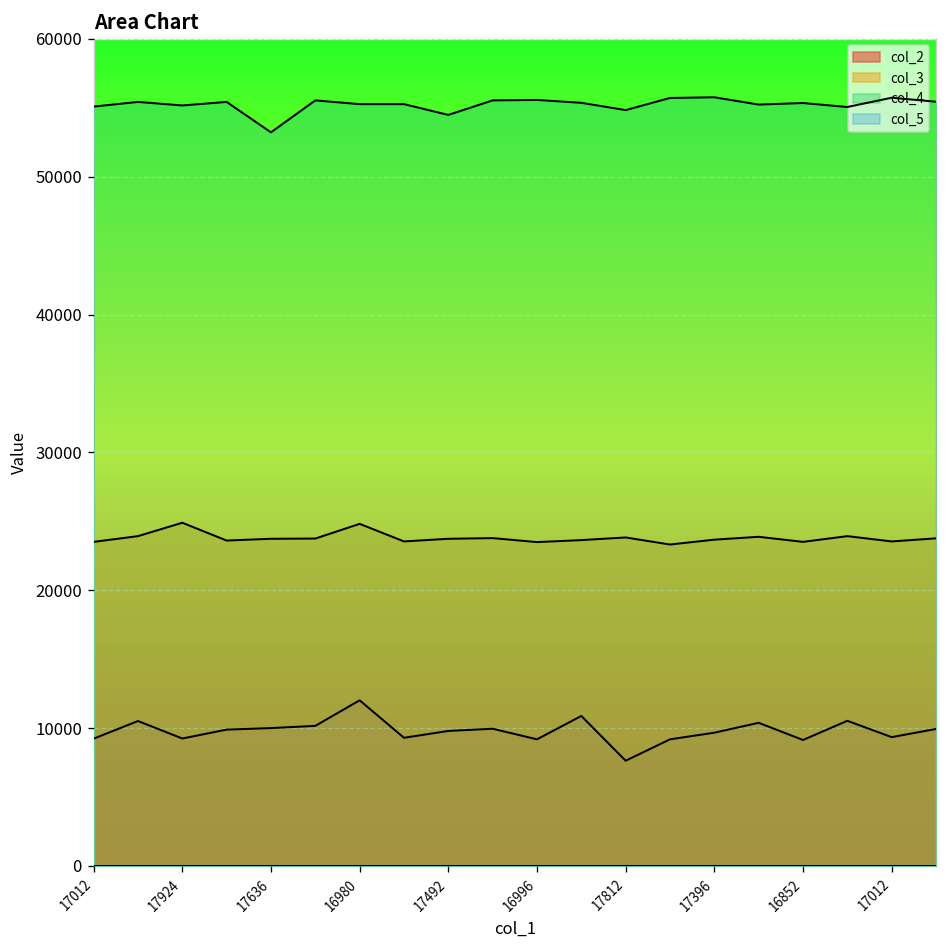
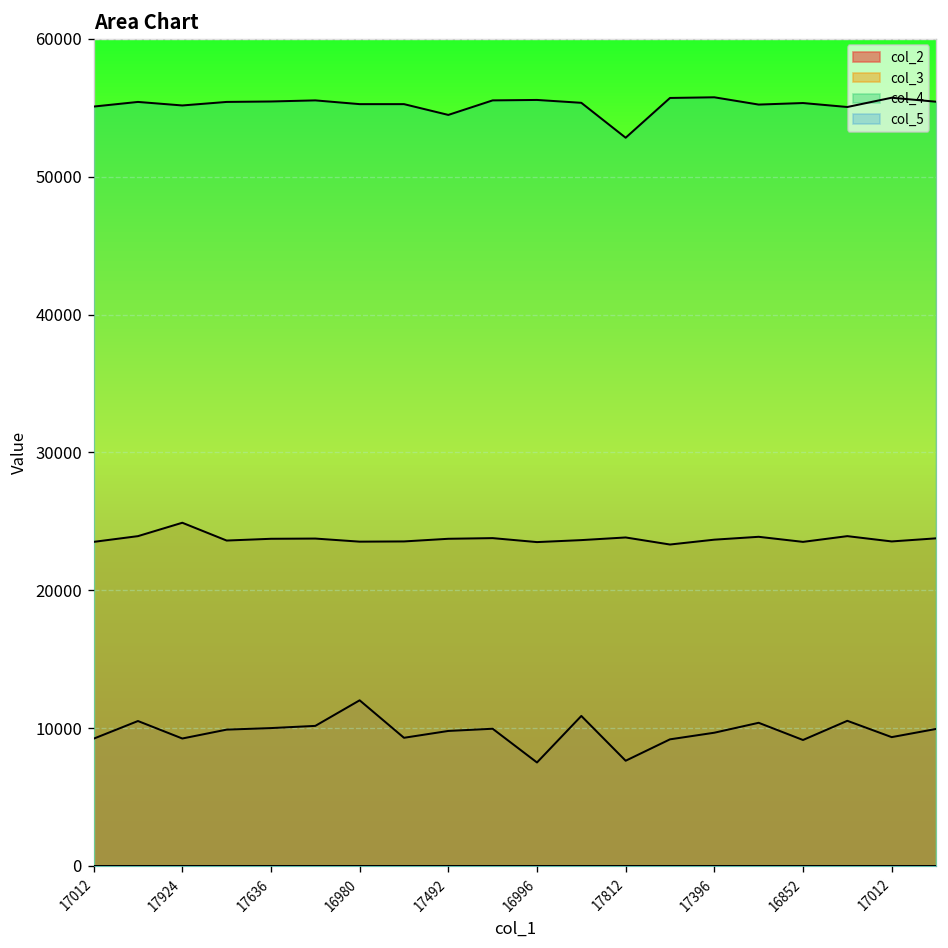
col_4, 17636: 53200 -> 55500
col_3, 16980: 24800 -> 23500
col_2, 16996: 9200 -> 7500
col_4, 17812: 54800 -> 52800
